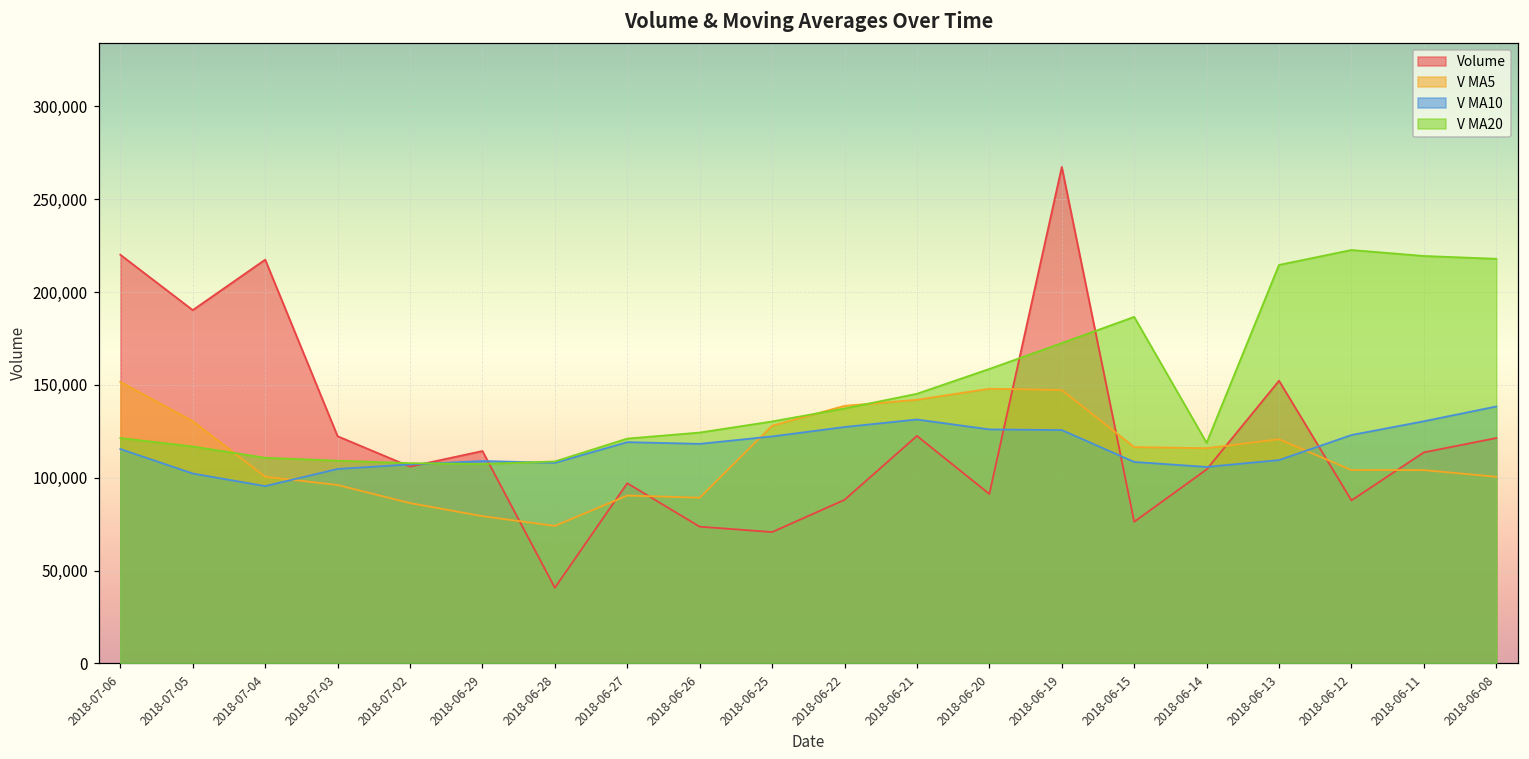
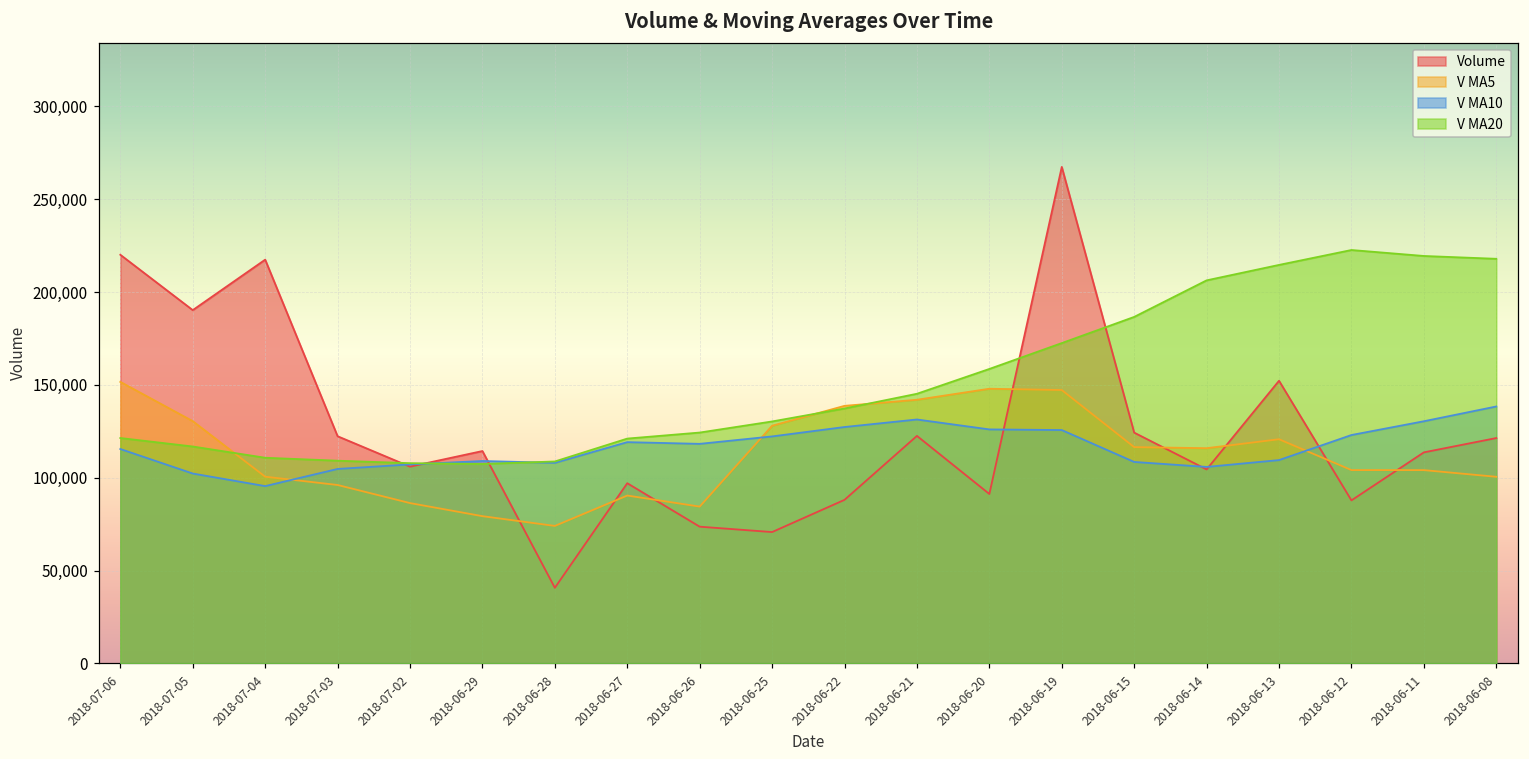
V MA5, 2018-06-26: 89,000 -> 84,000
Volume, 2018-06-15: 76,000 -> 124,000
V MA20, 2018-06-14: 119,000 -> 206,000
